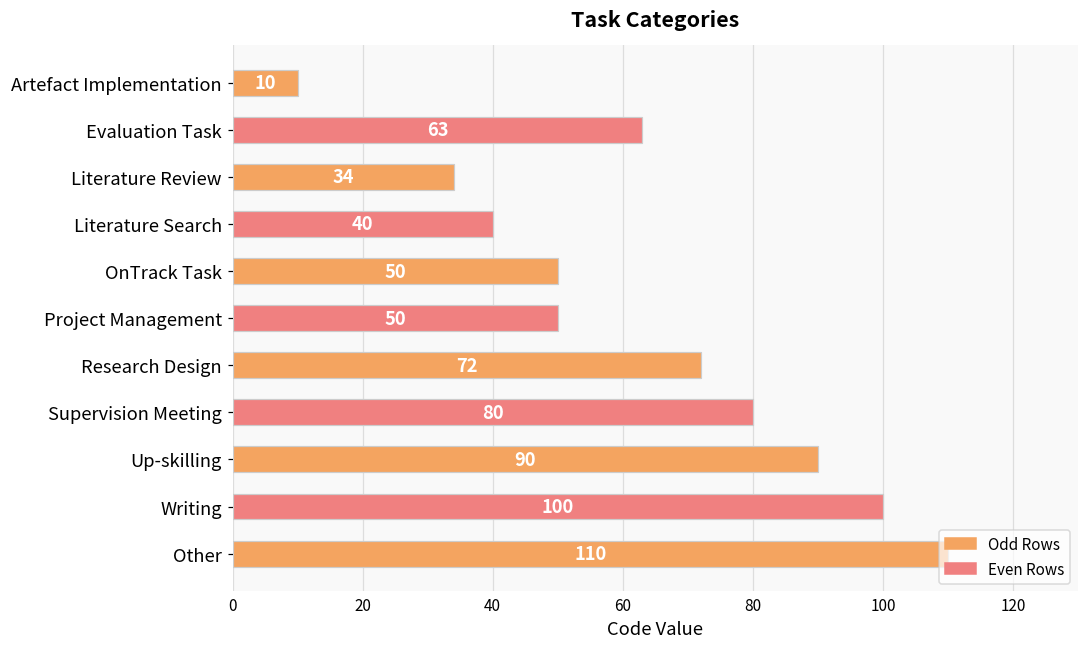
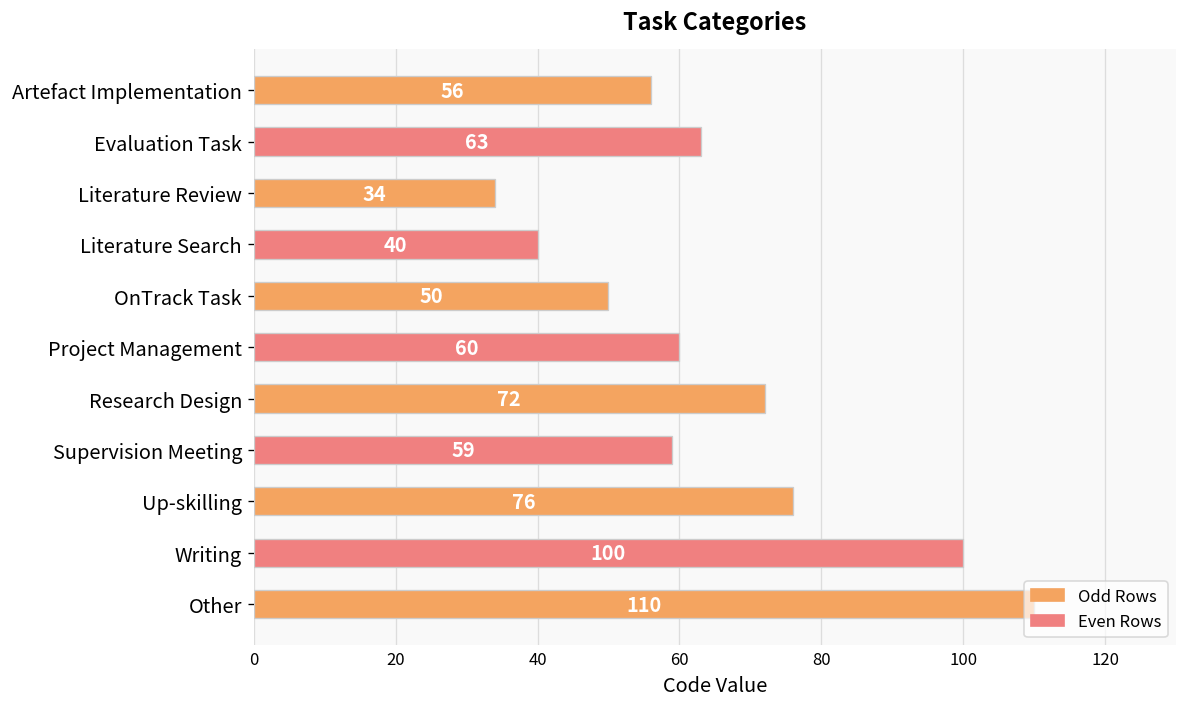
Artefact Implementation: 10 -> 56
Project Management: 50 -> 60
Supervision Meeting: 80 -> 59
Up-skilling: 90 -> 76
